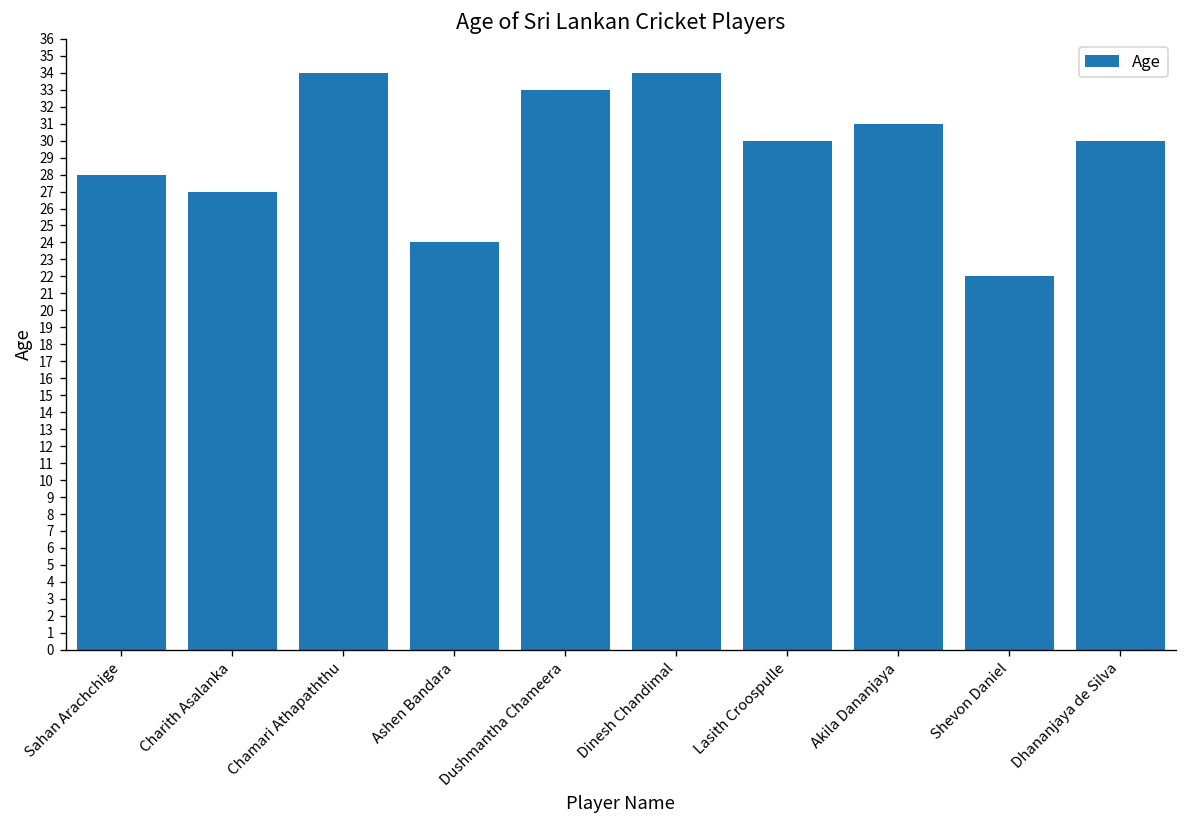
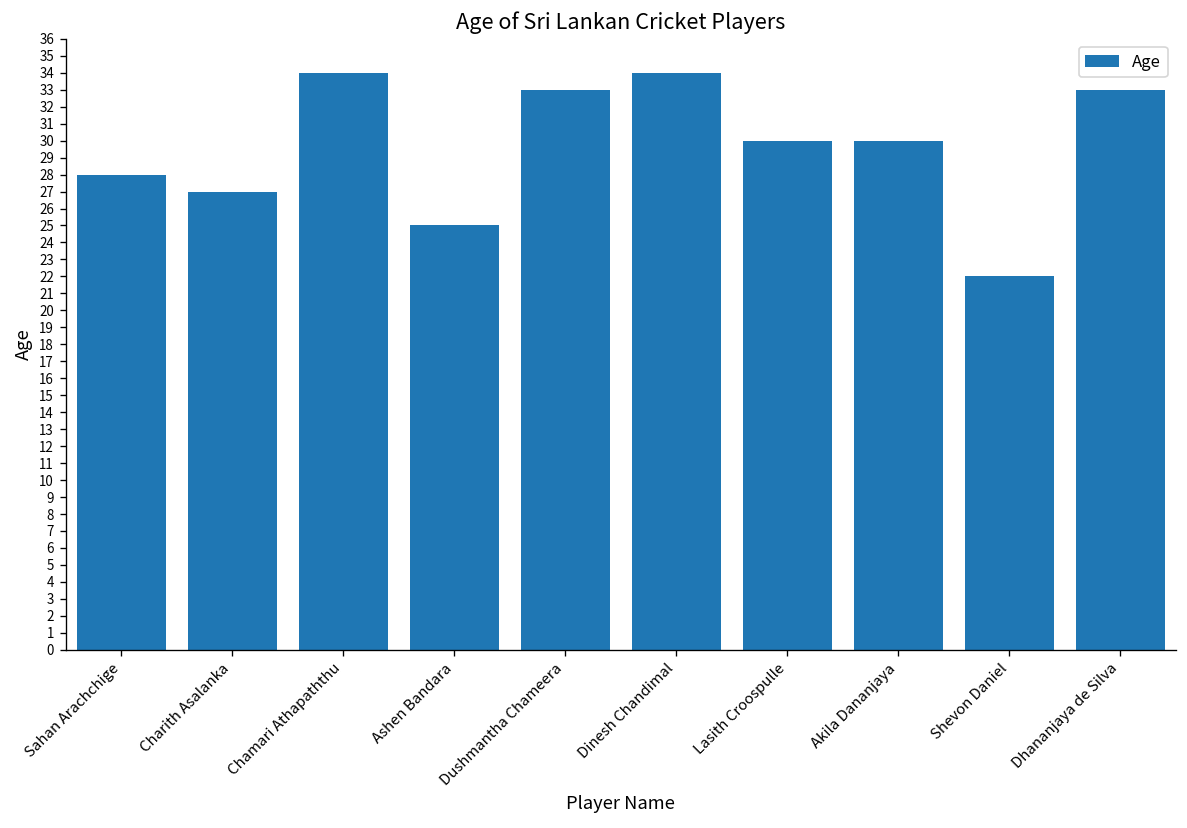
Ashen Bandara: 24 -> 25
Akila Dananjaya: 31 -> 30
Dhananjaya de Silva: 30 -> 33
